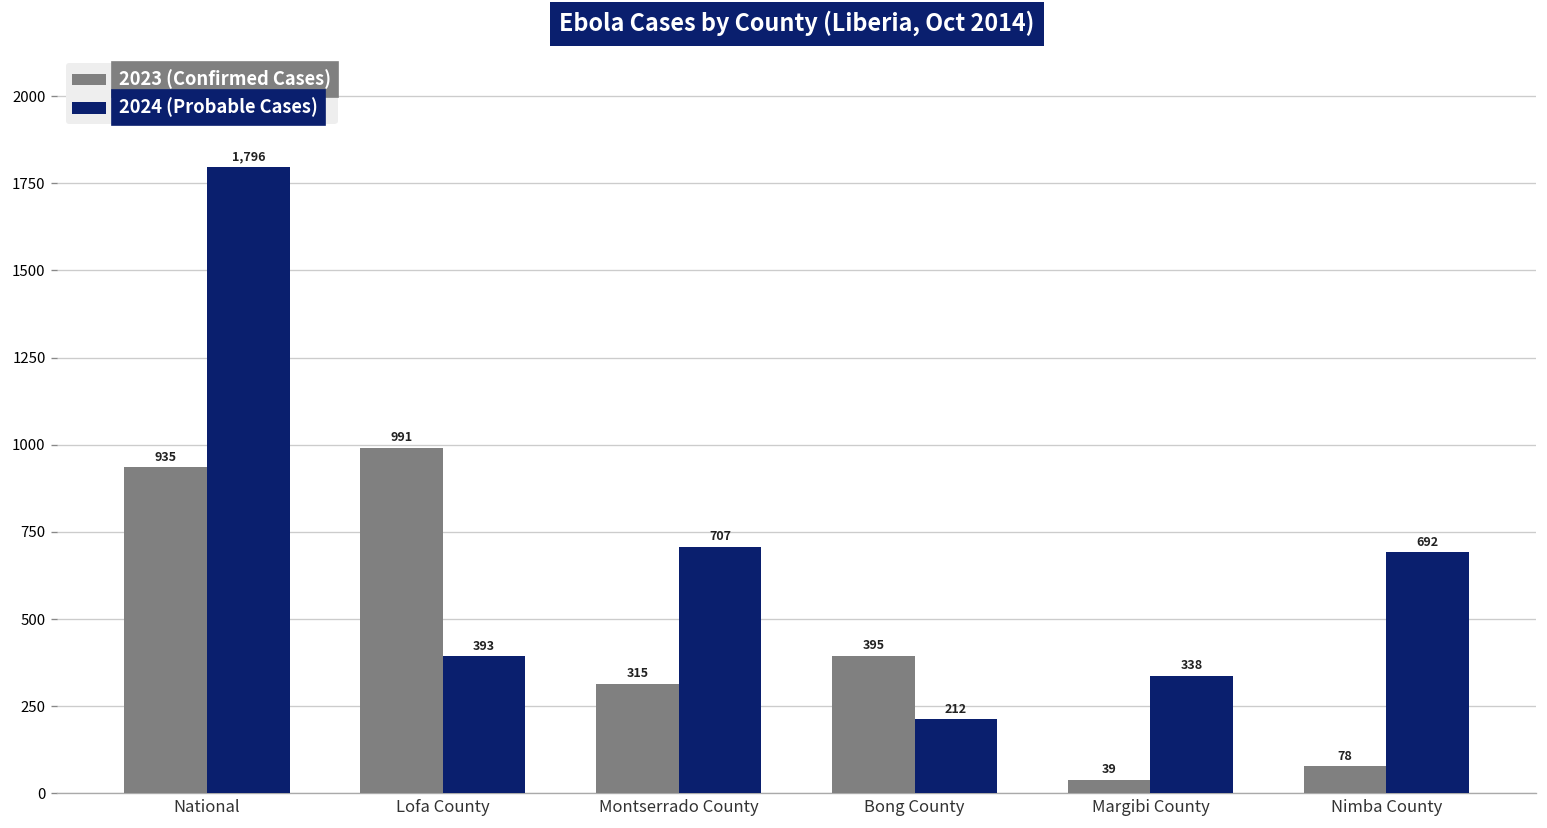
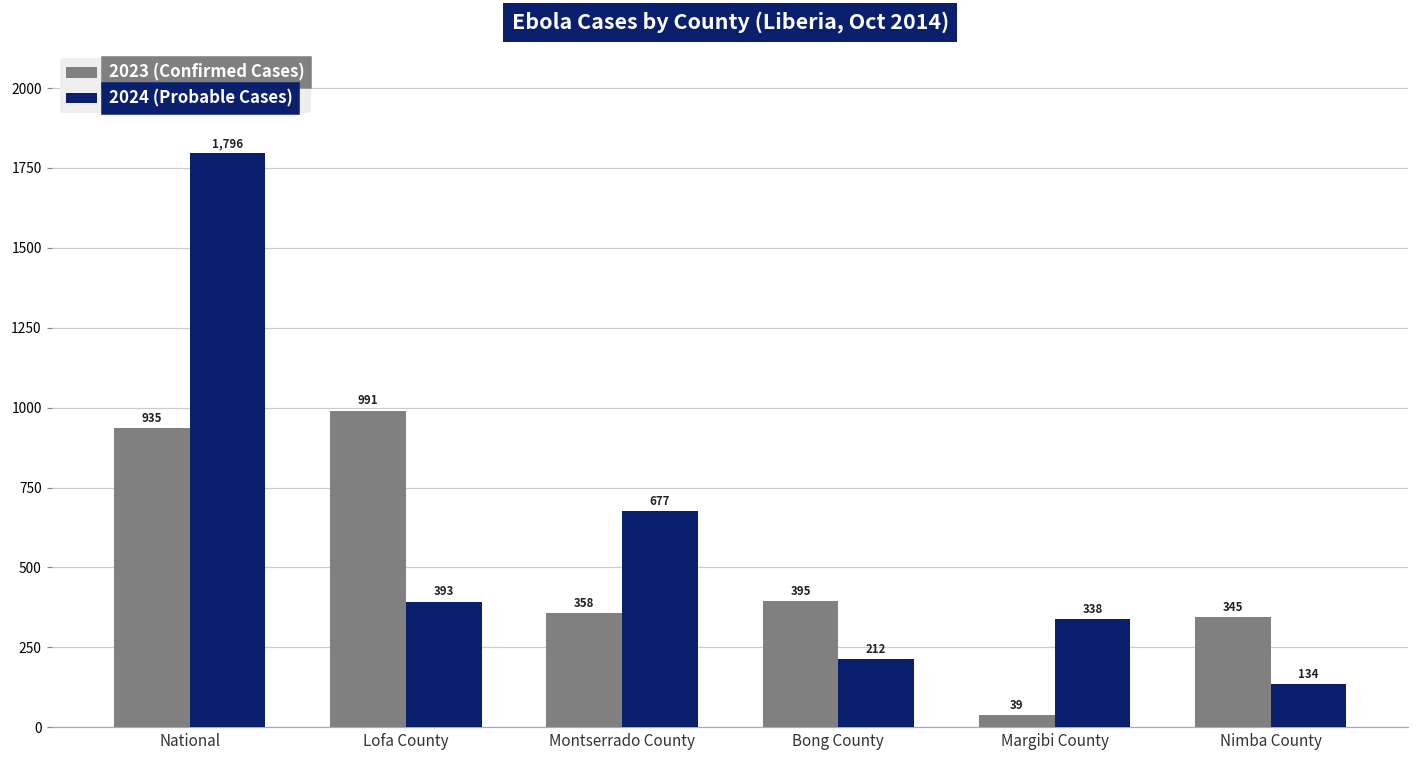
2023 (Confirmed Cases), Montserrado County: 315 -> 358
2024 (Probable Cases), Montserrado County: 707 -> 677
2023 (Confirmed Cases), Nimba County: 78 -> 345
2024 (Probable Cases), Nimba County: 692 -> 134
